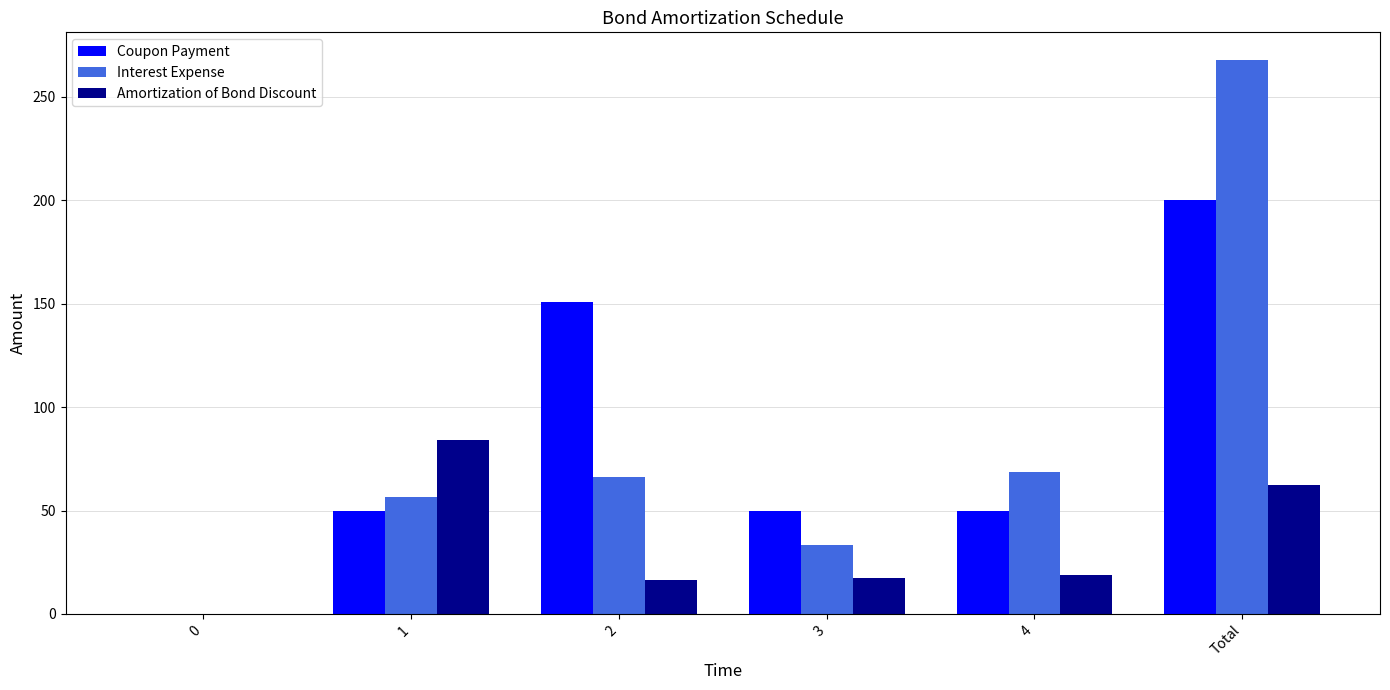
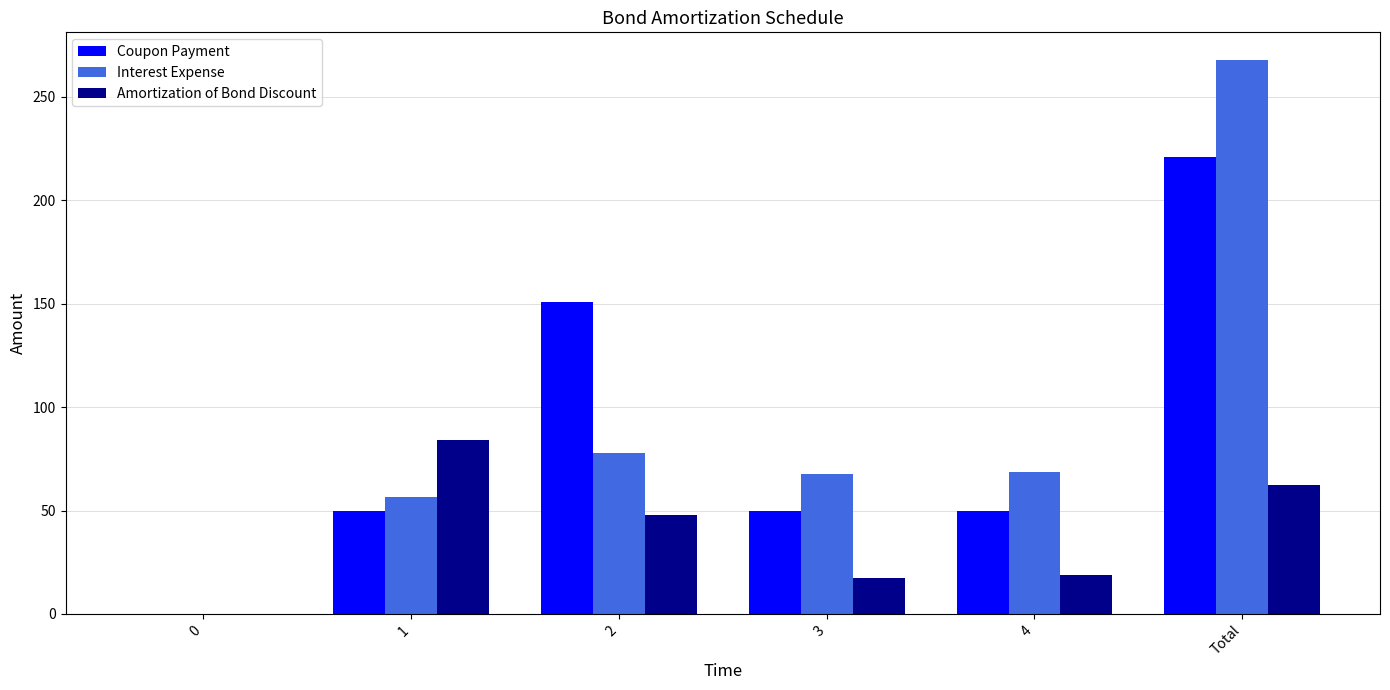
Interest Expense, 2: 66 -> 78
Amortization of Bond Discount, 2: 16 -> 48
Interest Expense, 3: 33 -> 67
Coupon Payment, Total: 200 -> 221
